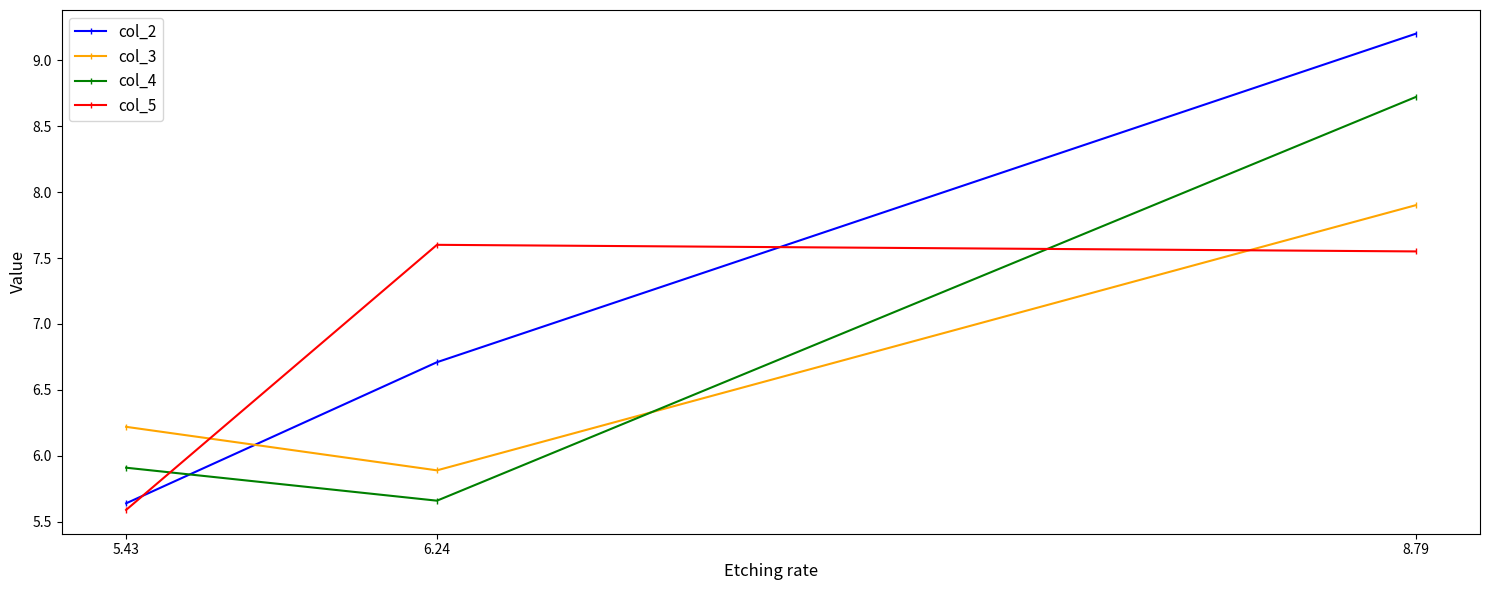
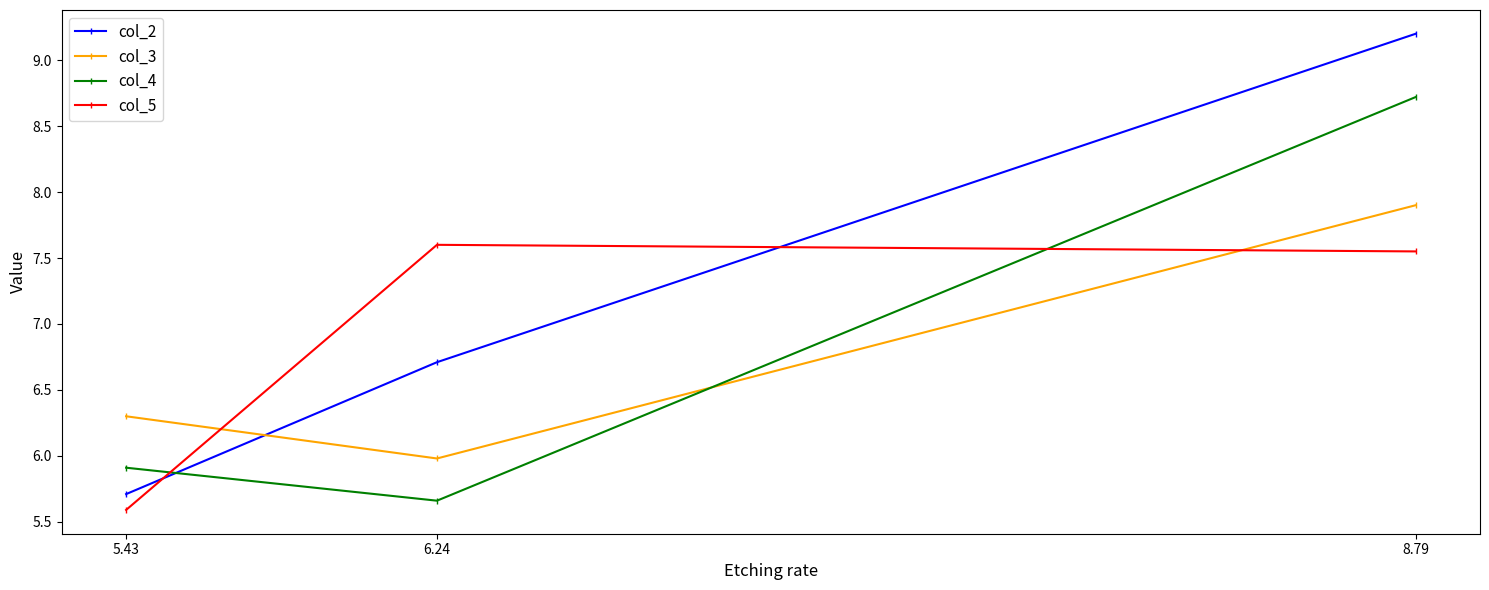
col_2, 5.43: 5.64 -> 5.71
col_3, 5.43: 6.22 -> 6.30
col_3, 6.24: 5.89 -> 5.98
